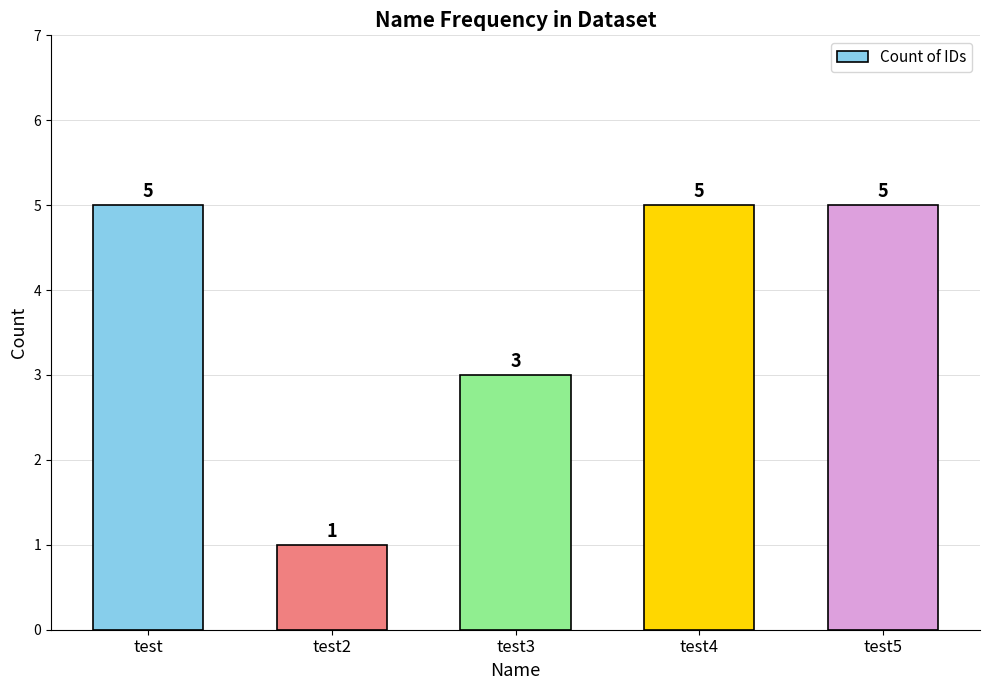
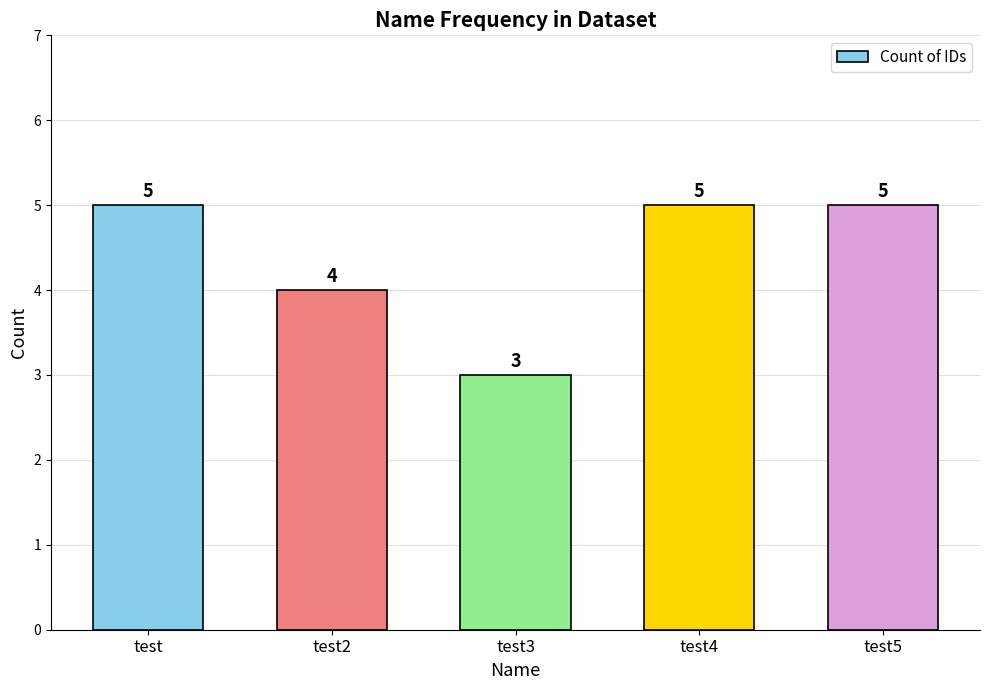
test2: 1 -> 4
